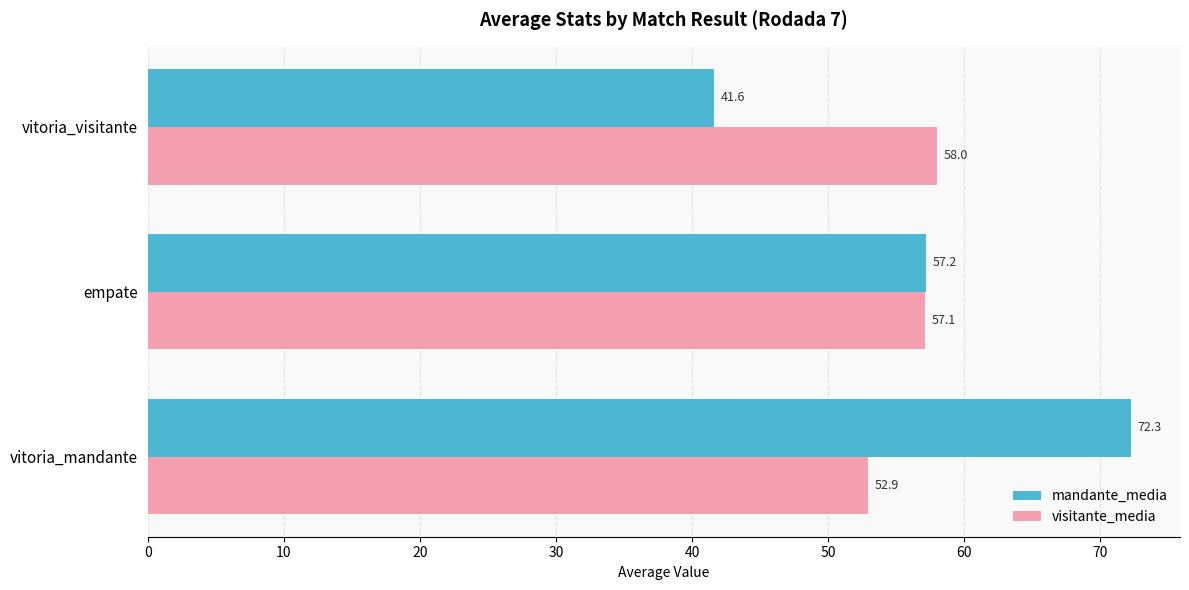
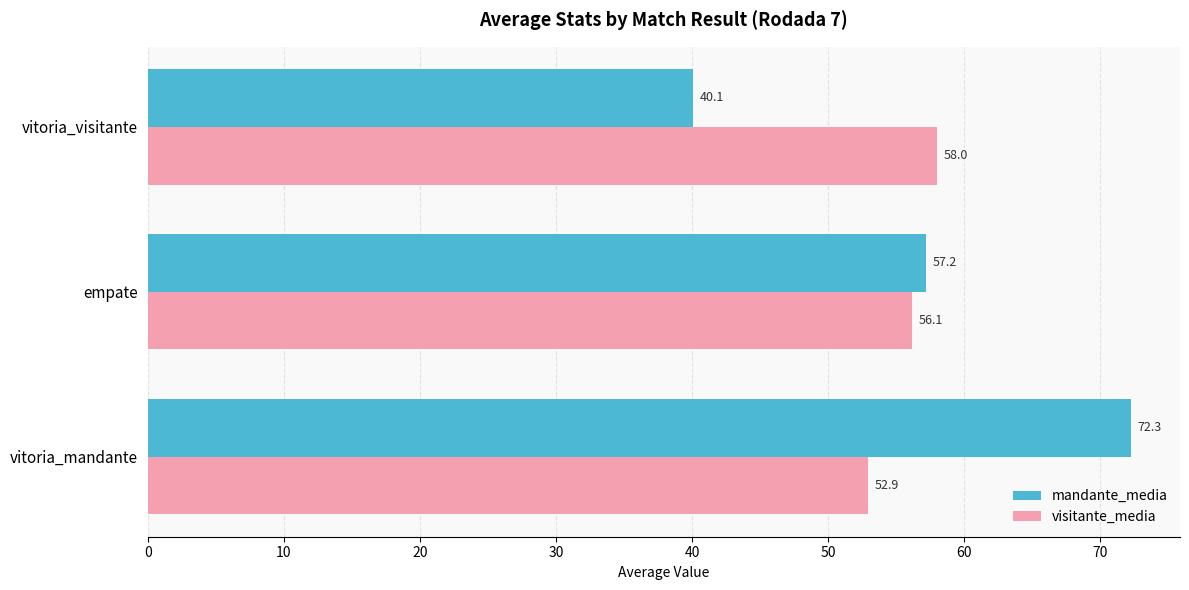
mandante_media, vitoria_visitante: 41.6 -> 40.1
visitante_media, empate: 57.1 -> 56.1
